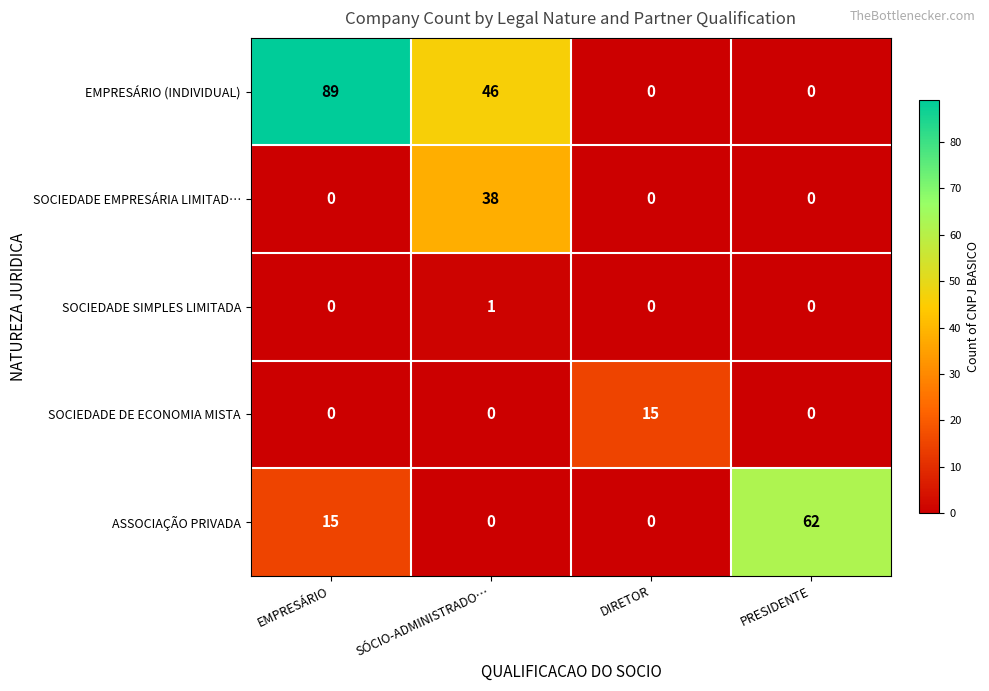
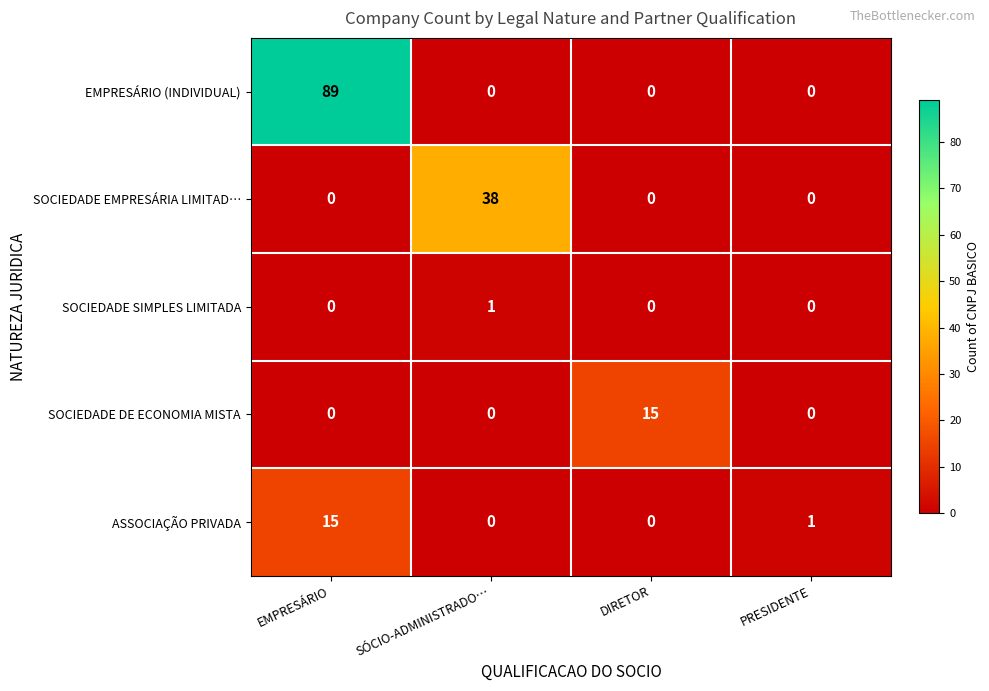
EMPRESÁRIO (INDIVIDUAL), SÓCIO-ADMINISTRADO…: 46 -> 0
ASSOCIAÇÃO PRIVADA, PRESIDENTE: 62 -> 1
